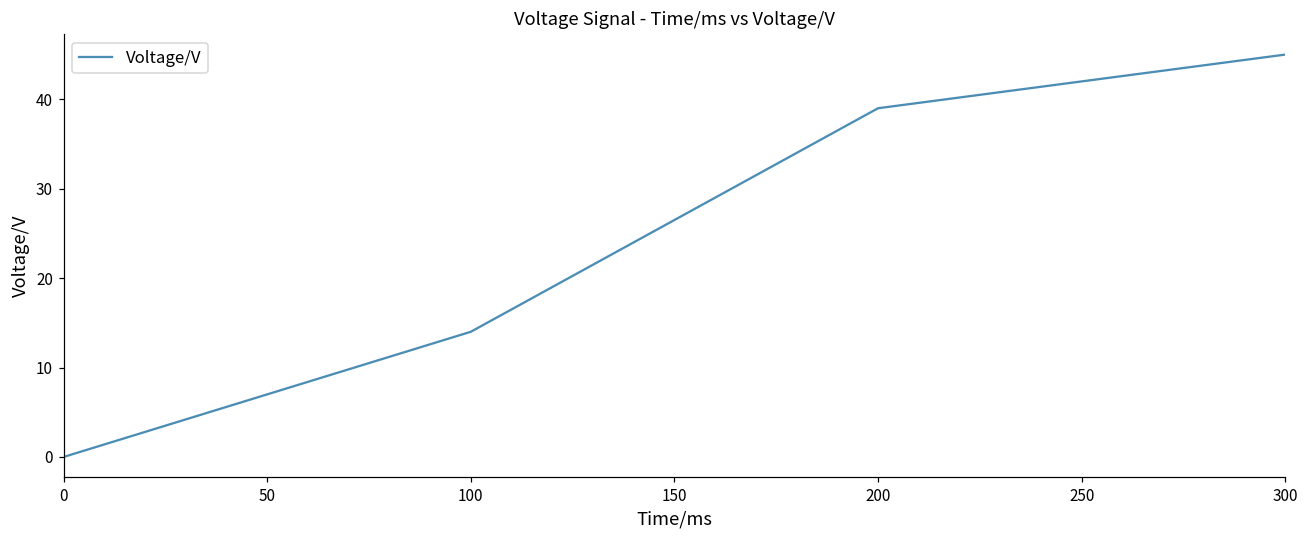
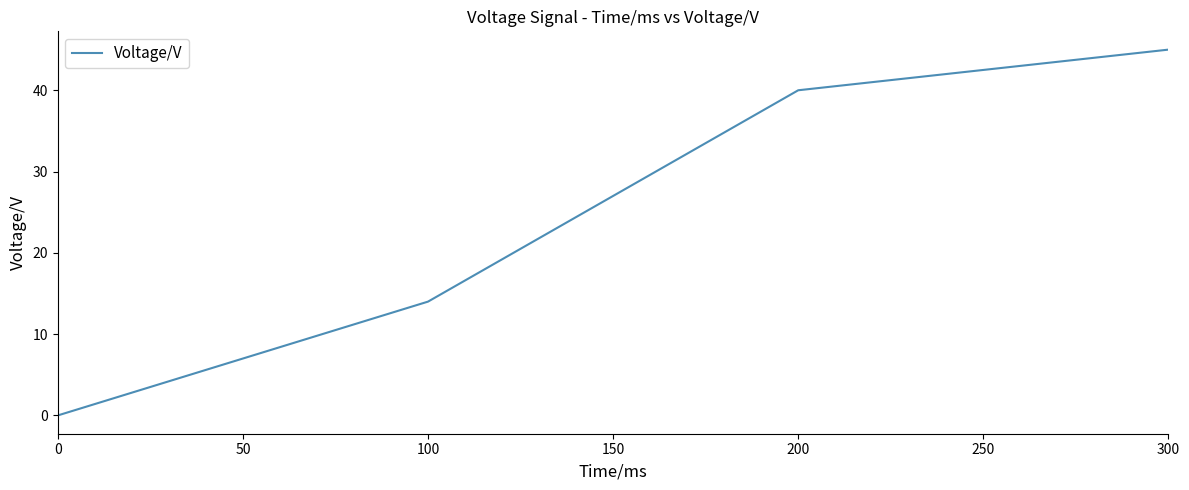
200: 39 -> 40
